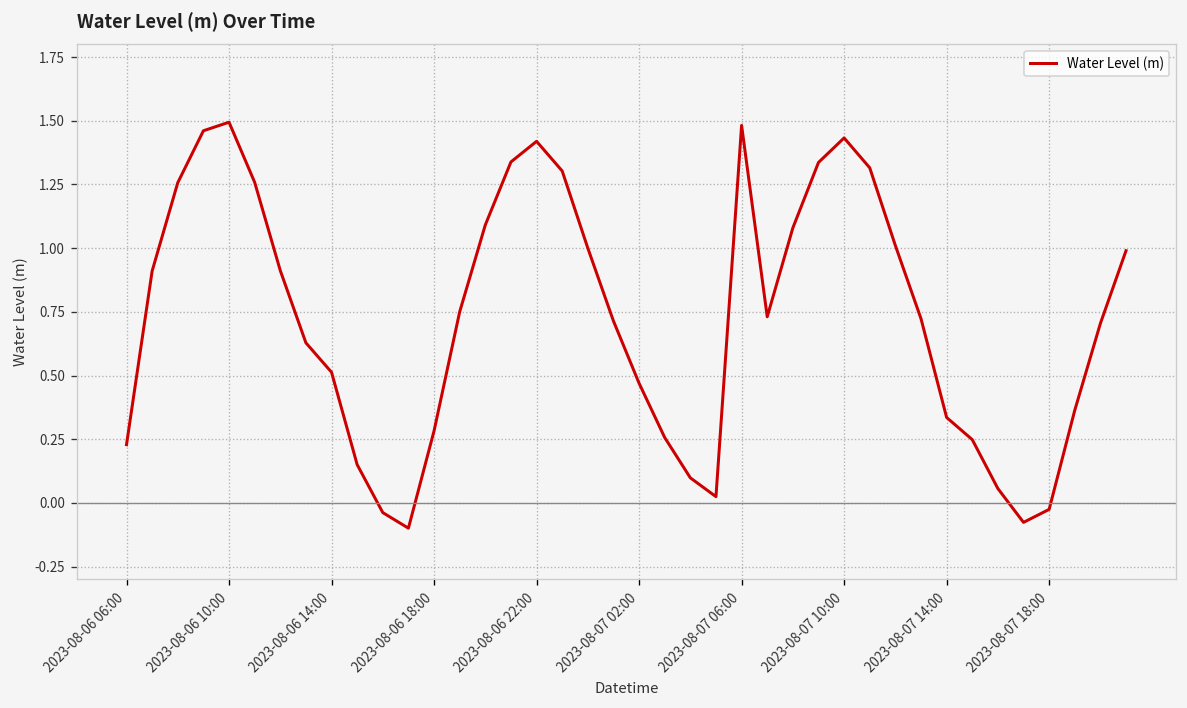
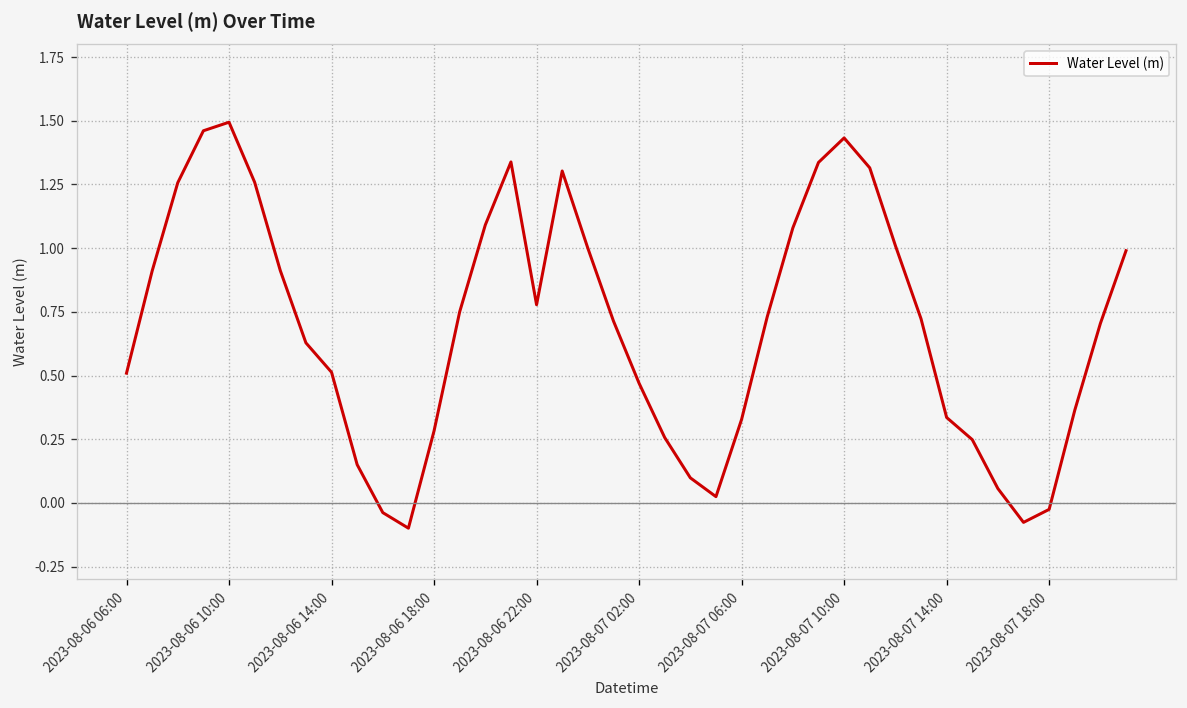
2023-08-06 06:00: 0.23 -> 0.51
2023-08-06 22:00: 1.42 -> 0.78
2023-08-07 06:00: 1.48 -> 0.33
